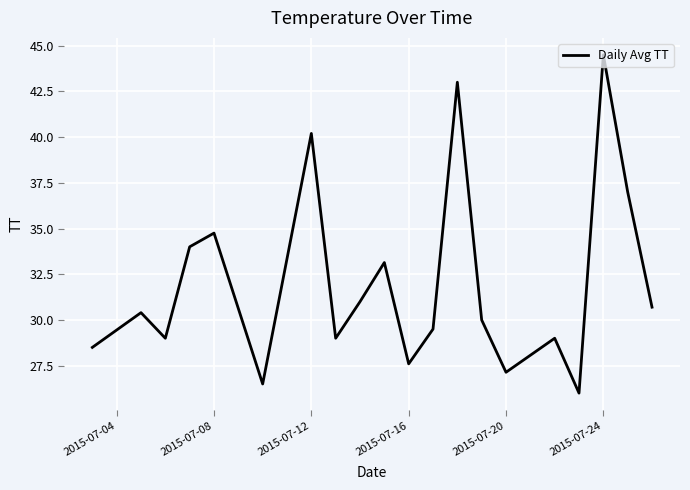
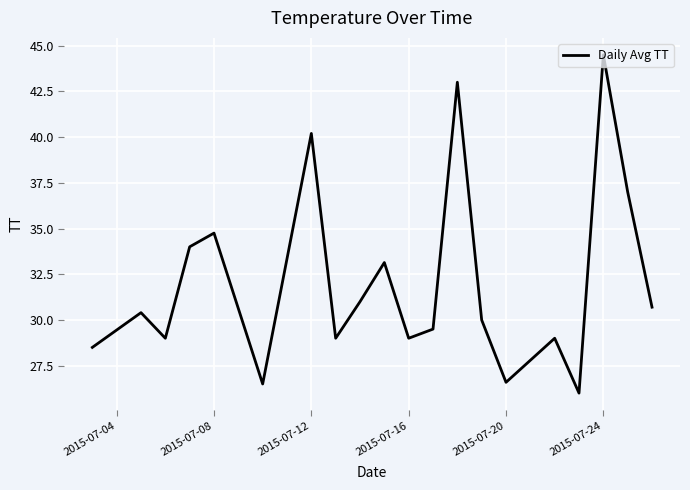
2015-07-16: 27.6 -> 29.0
2015-07-20: 27.1 -> 26.6
